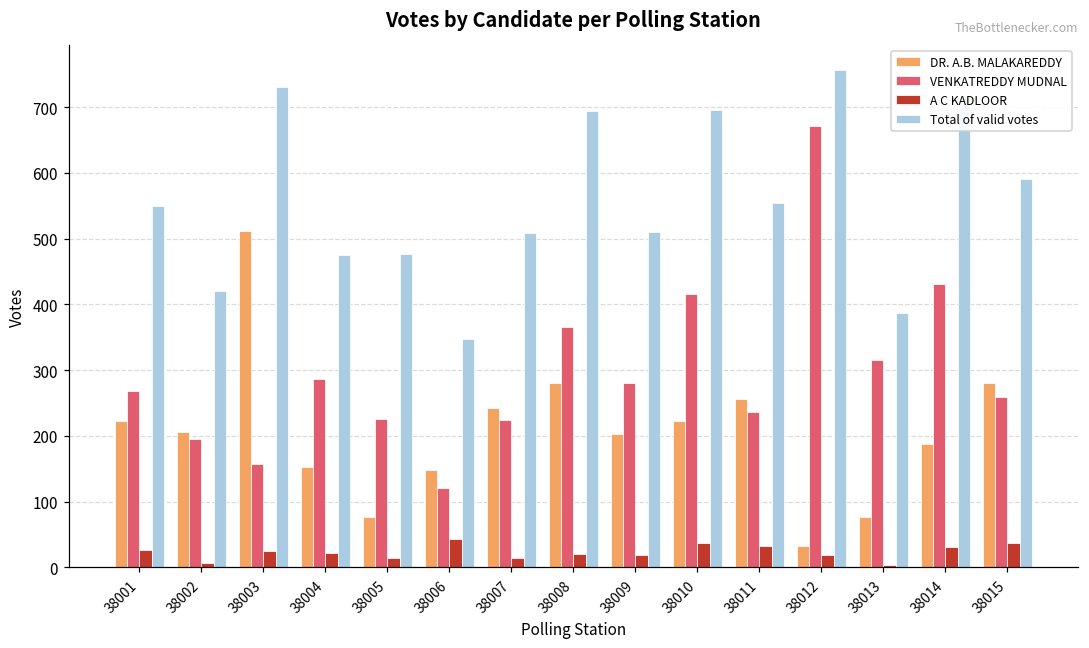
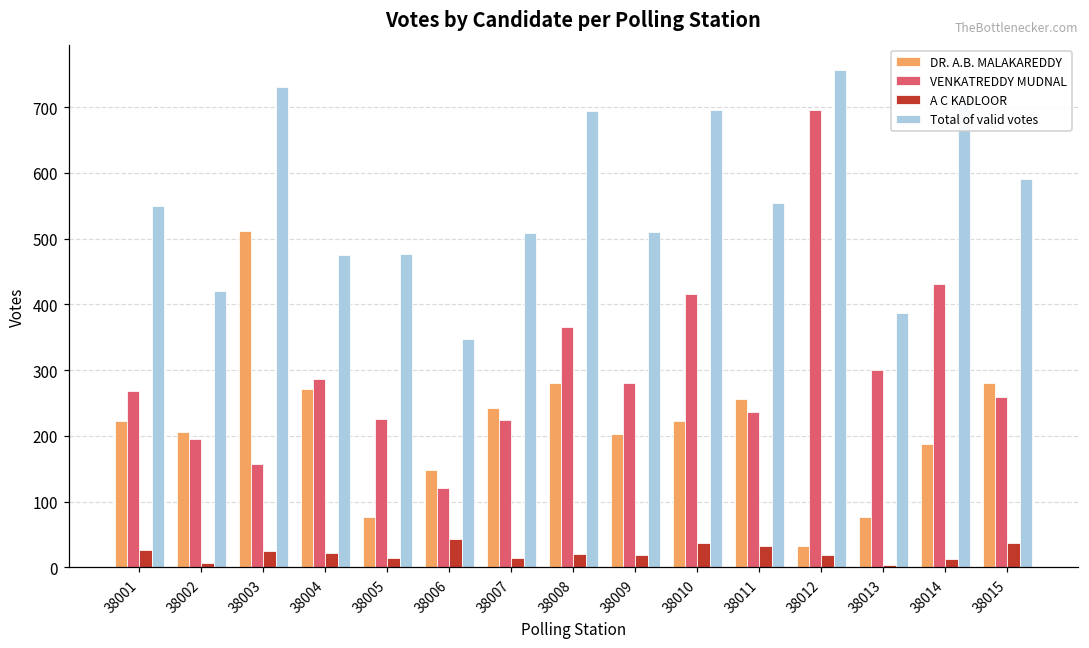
DR. A.B. MALAKAREDDY, 38004: 150 -> 270
VENKATREDDY MUDNAL, 38012: 670 -> 700
VENKATREDDY MUDNAL, 38013: 320 -> 300
A C KADLOOR, 38014: 30 -> 10
